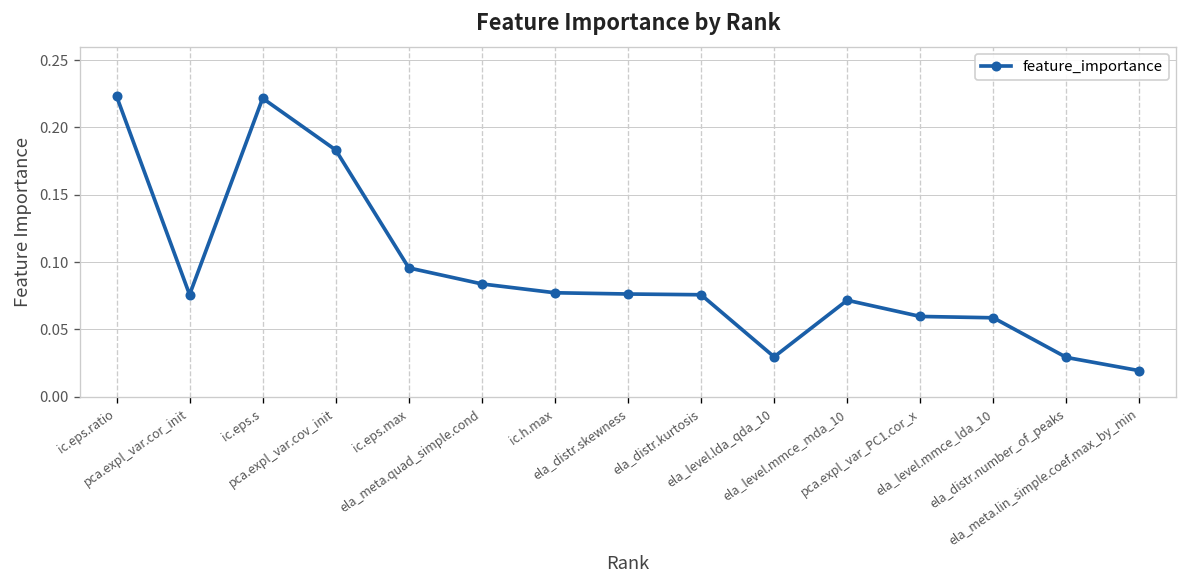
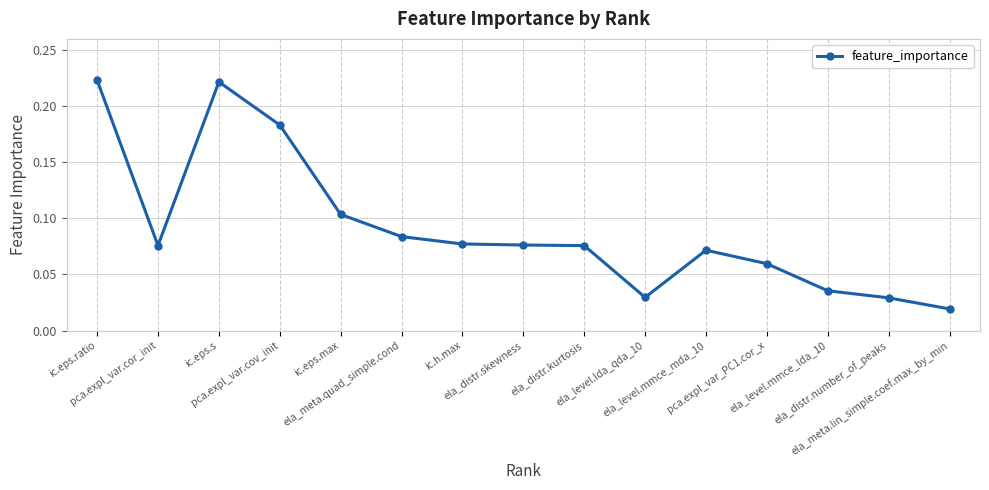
ic.eps.max: 0.096 -> 0.104
ela_level.mmce_lda_10: 0.059 -> 0.036
